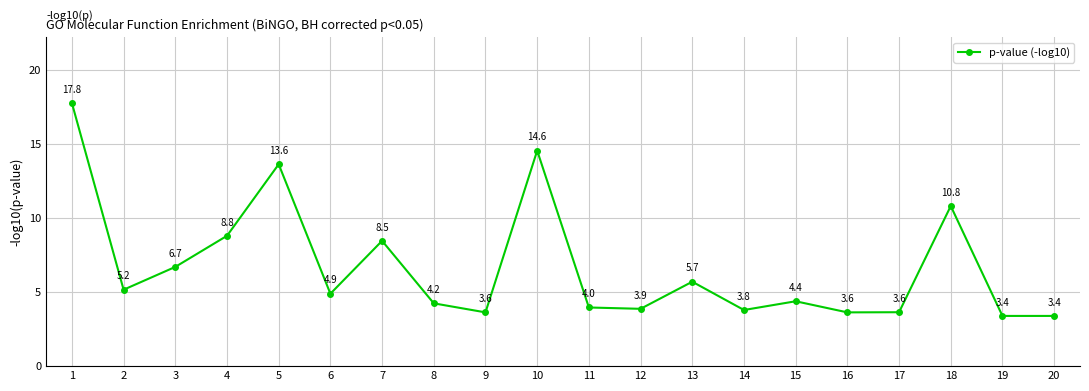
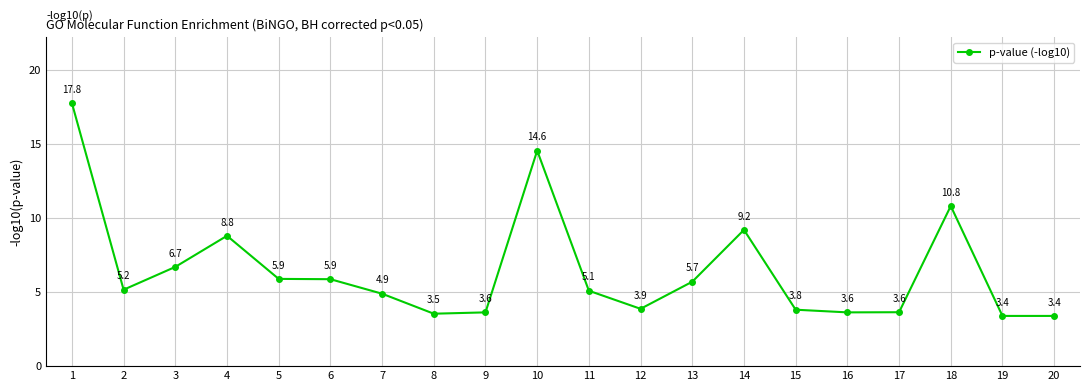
5: 13.6 -> 5.9
6: 4.9 -> 5.9
7: 8.5 -> 4.9
8: 4.2 -> 3.5
11: 4.0 -> 5.1
14: 3.8 -> 9.2
15: 4.4 -> 3.8
